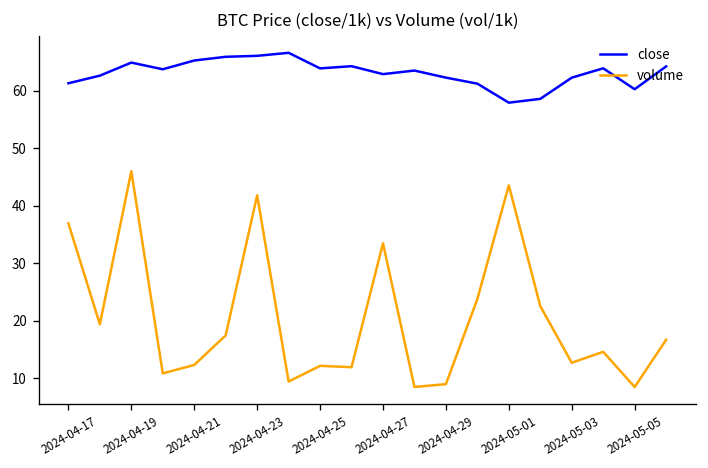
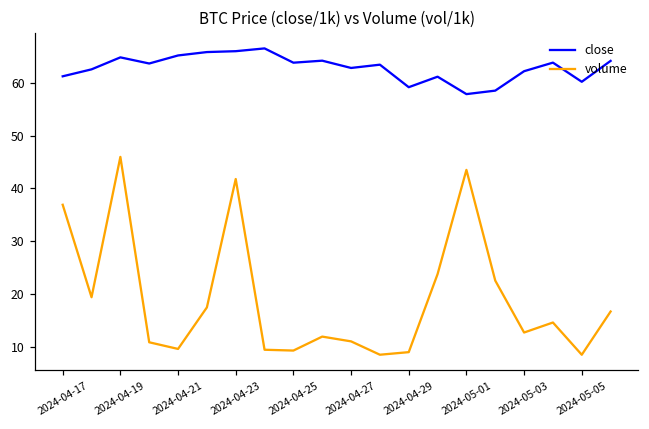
volume, 2024-04-21: 12 -> 10
volume, 2024-04-25: 12 -> 9
volume, 2024-04-27: 33 -> 11
close, 2024-04-29: 62 -> 59
